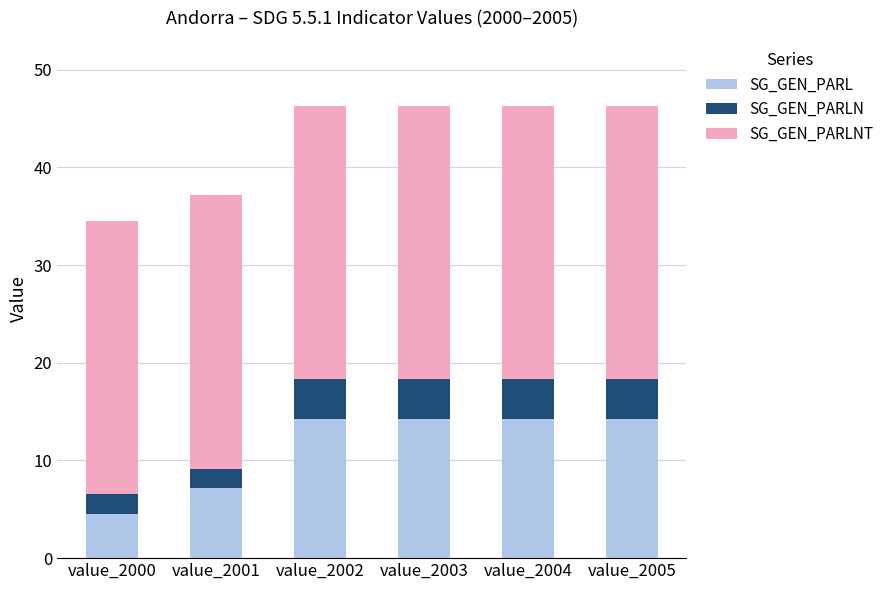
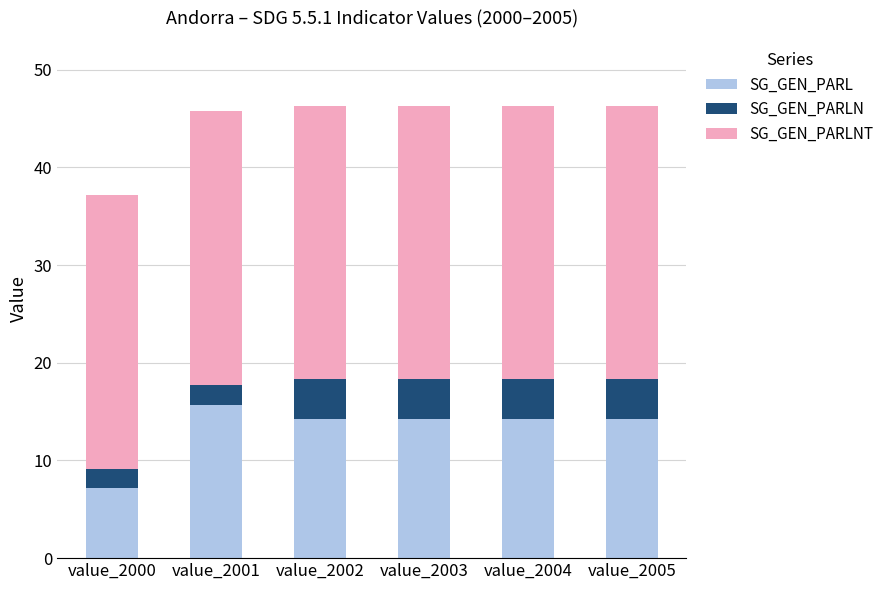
SG_GEN_PARL, value_2000: 5 -> 7
SG_GEN_PARL, value_2001: 7 -> 16
